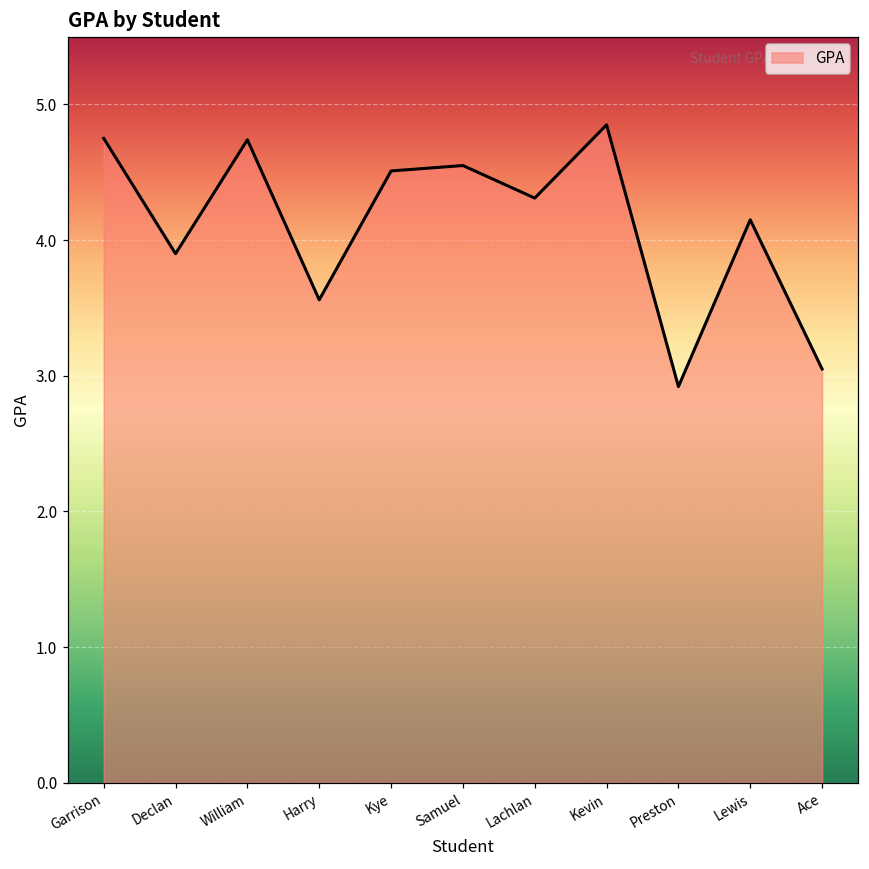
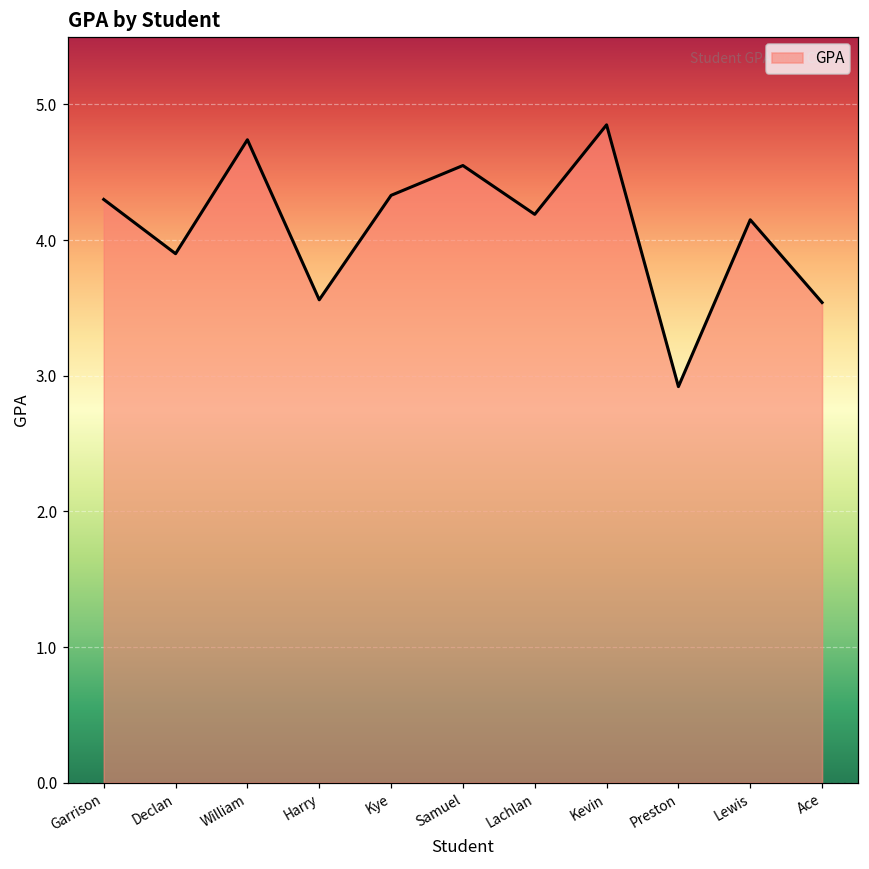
Garrison: 4.75 -> 4.30
Kye: 4.51 -> 4.33
Lachlan: 4.31 -> 4.19
Ace: 3.05 -> 3.54
